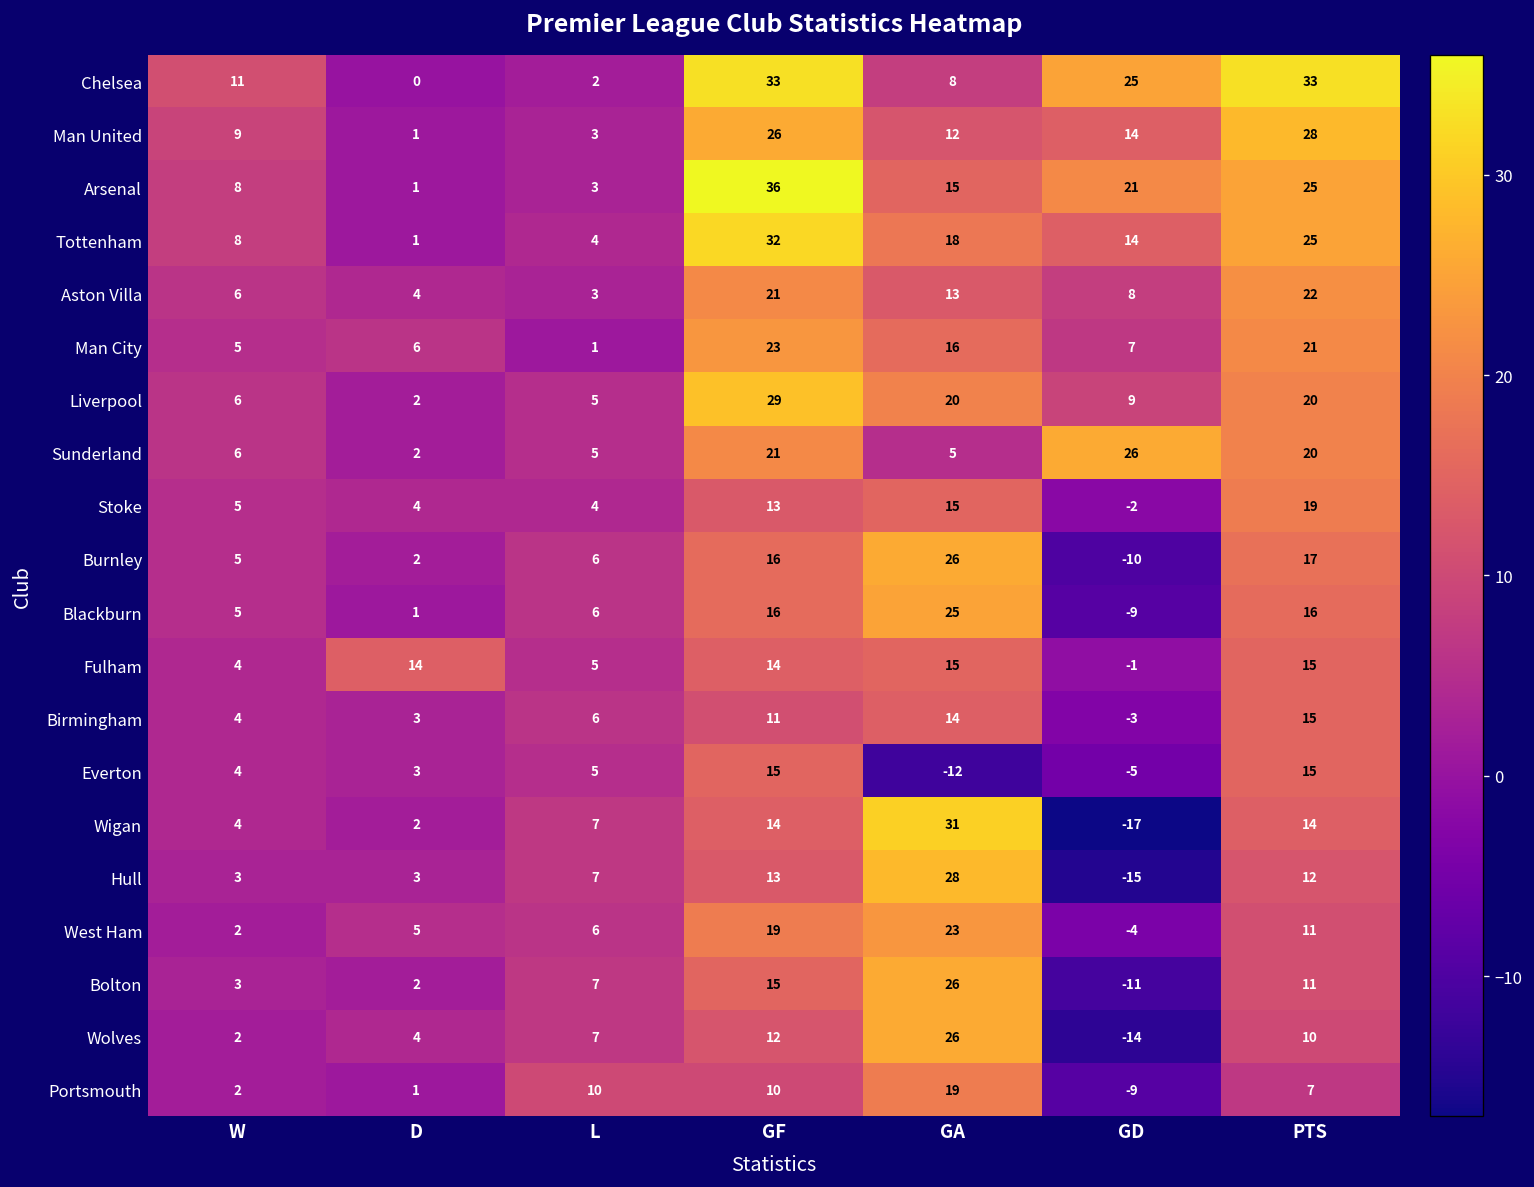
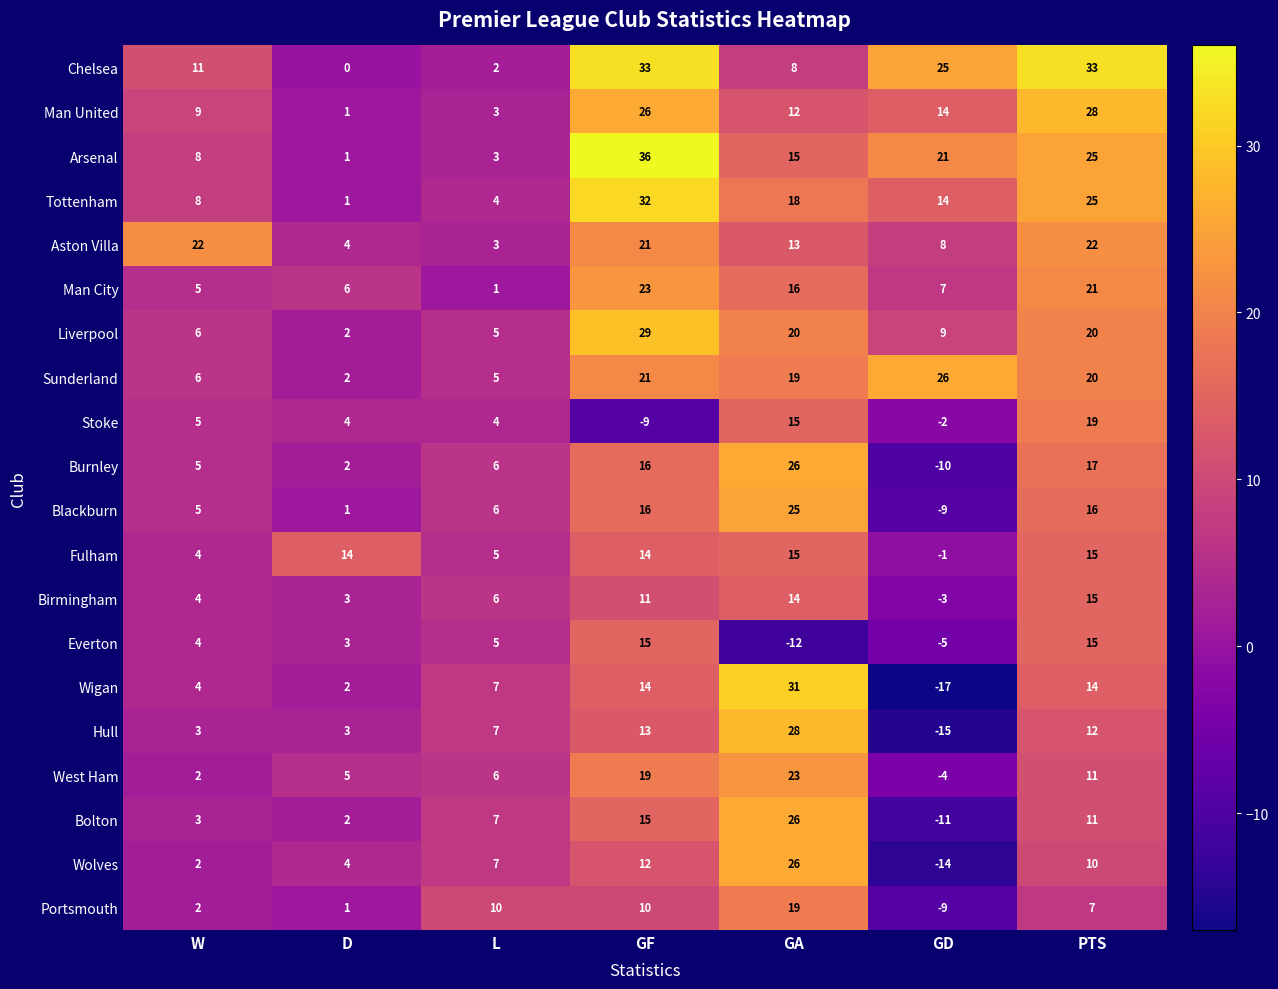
Aston Villa, W: 6 -> 22
Sunderland, GA: 5 -> 19
Stoke, GF: 13 -> -9
